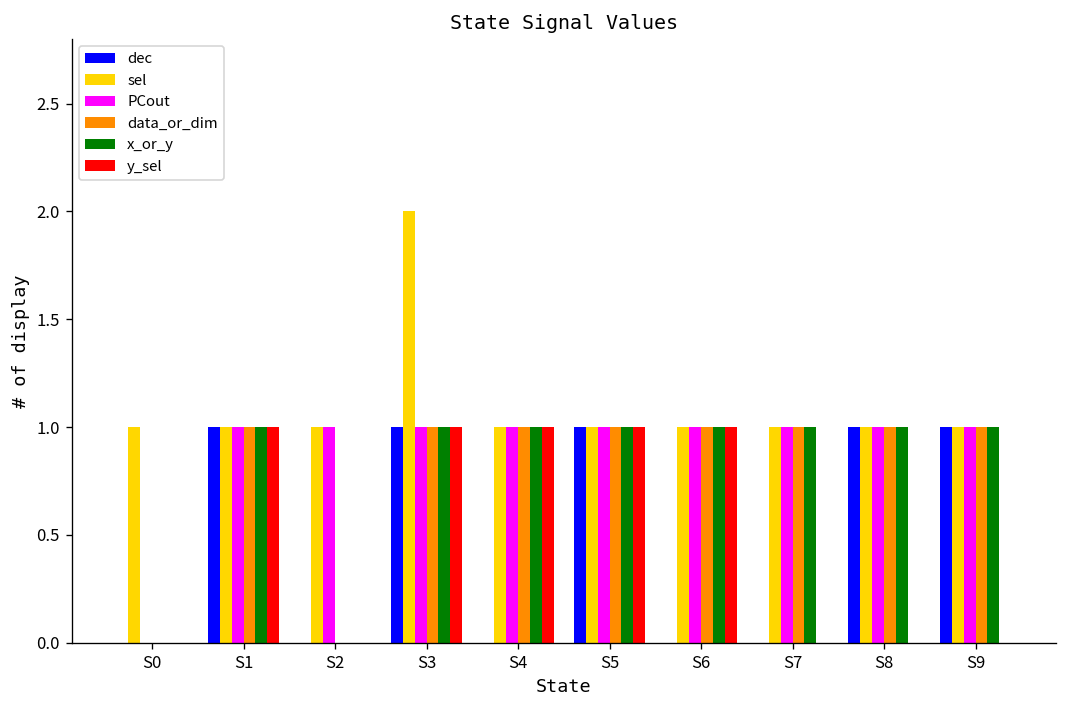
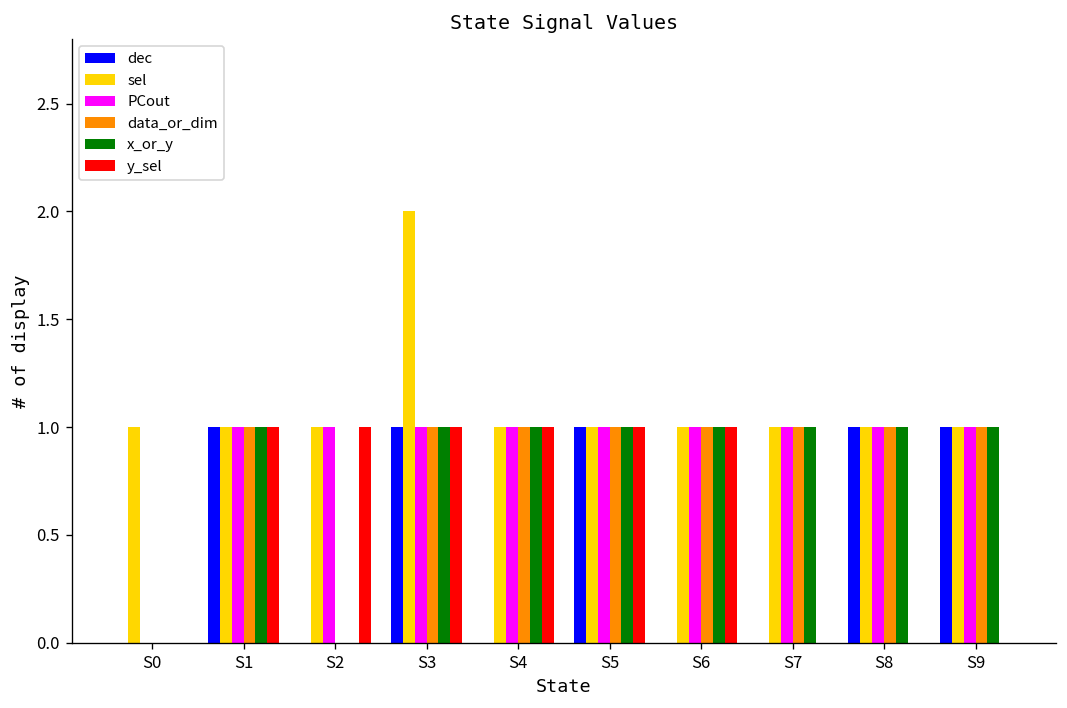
y_sel, S2: 0 -> 1
